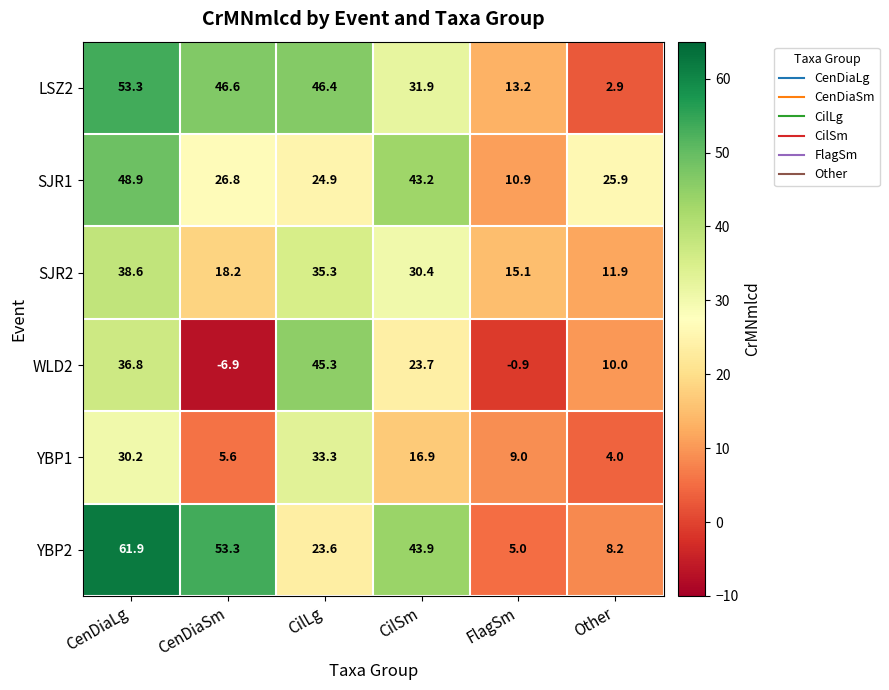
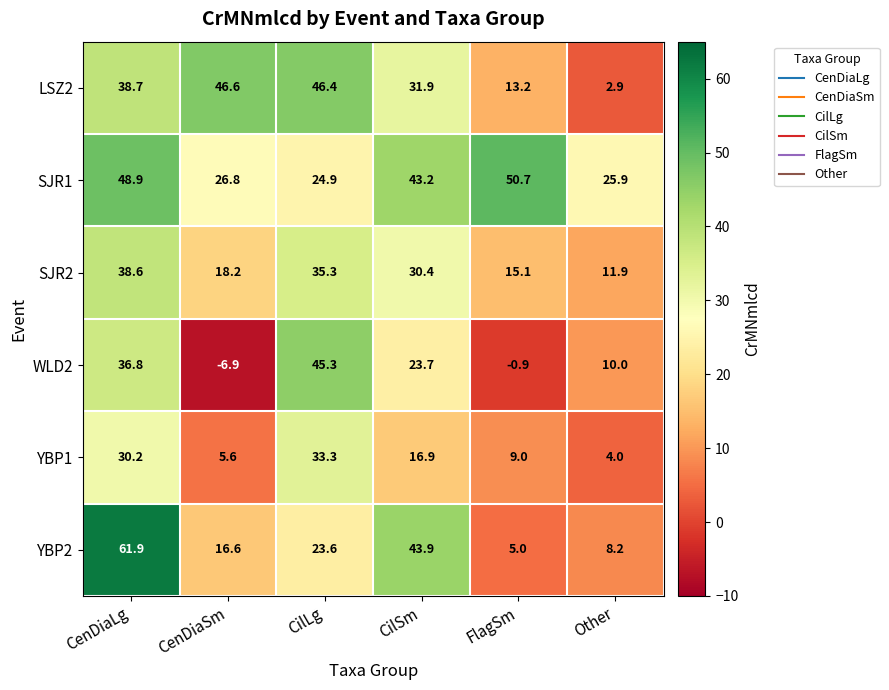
LSZ2, CenDiaLg: 53.3 -> 38.7
SJR1, FlagSm: 10.9 -> 50.7
YBP2, CenDiaSm: 53.3 -> 16.6
